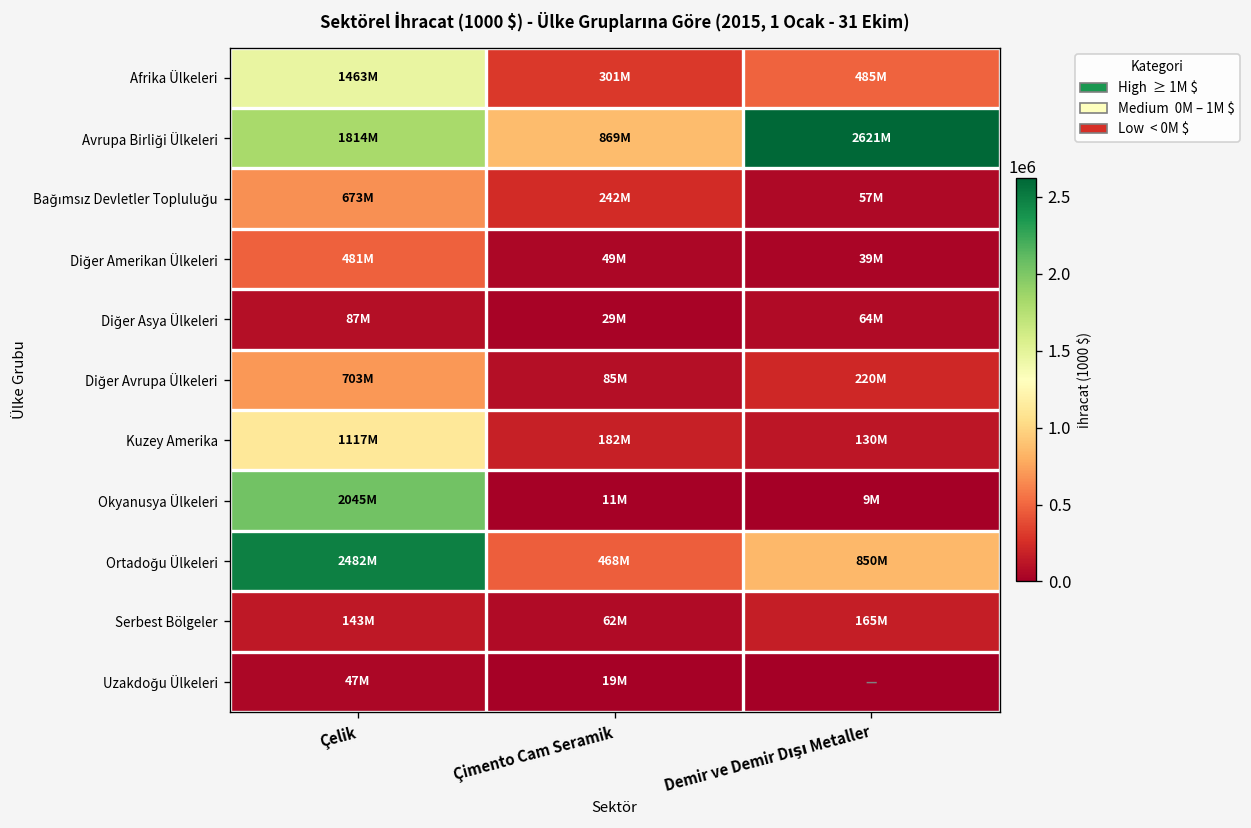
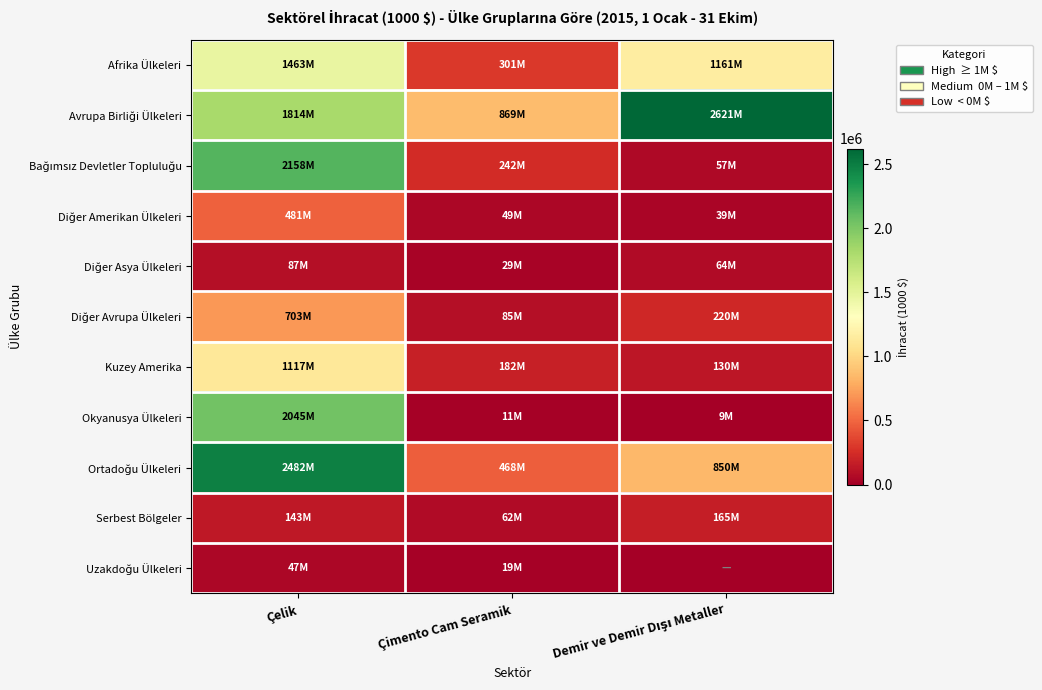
Afrika Ülkeleri, Demir ve Demir Dışı Metaller: 485M -> 1161M
Bağımsız Devletler Topluluğu, Çelik: 673M -> 2158M
